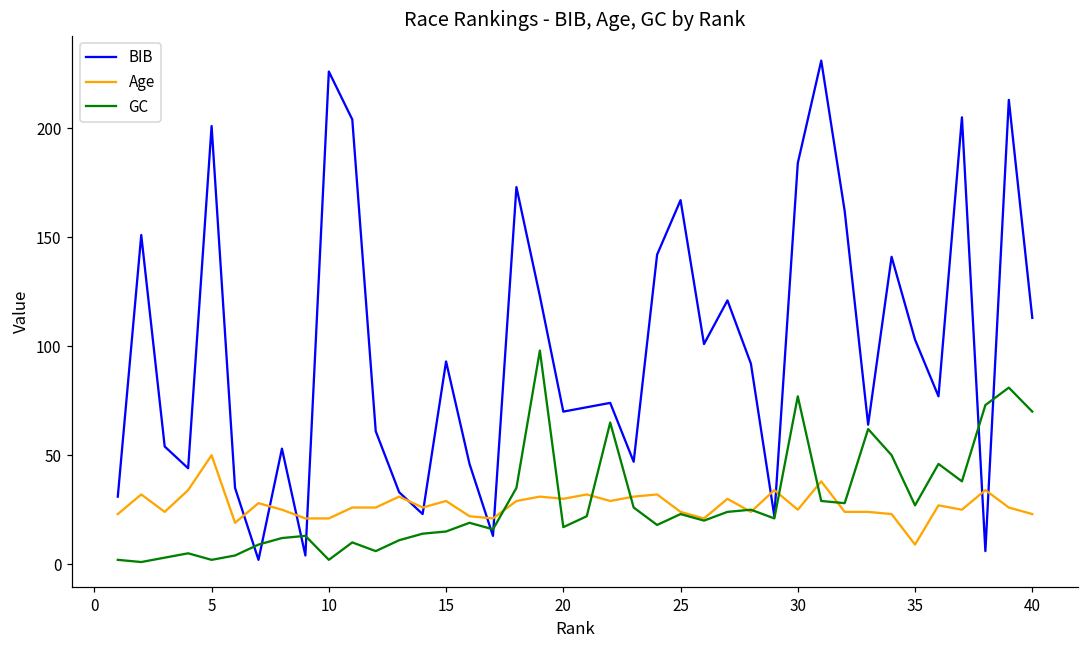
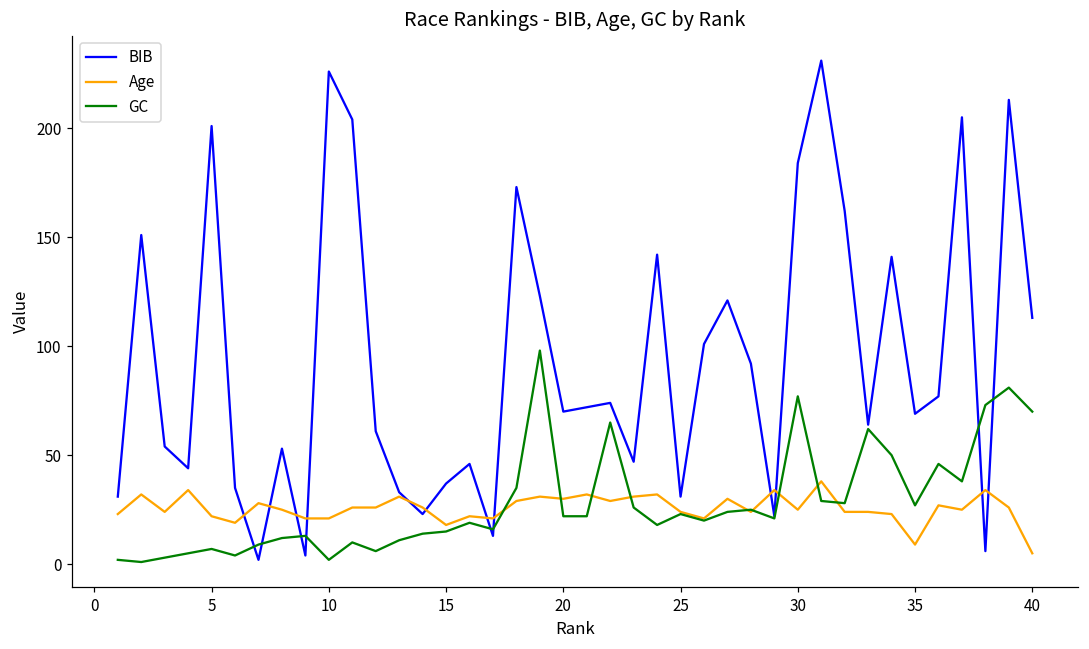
Age, 5: 50 -> 22
GC, 5: 2 -> 7
BIB, 15: 93 -> 37
Age, 15: 29 -> 18
GC, 20: 17 -> 22
BIB, 25: 167 -> 31
BIB, 35: 103 -> 69
Age, 40: 23 -> 5
